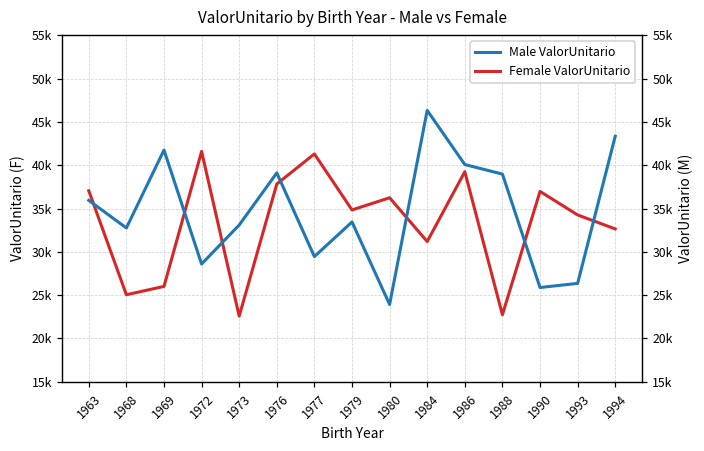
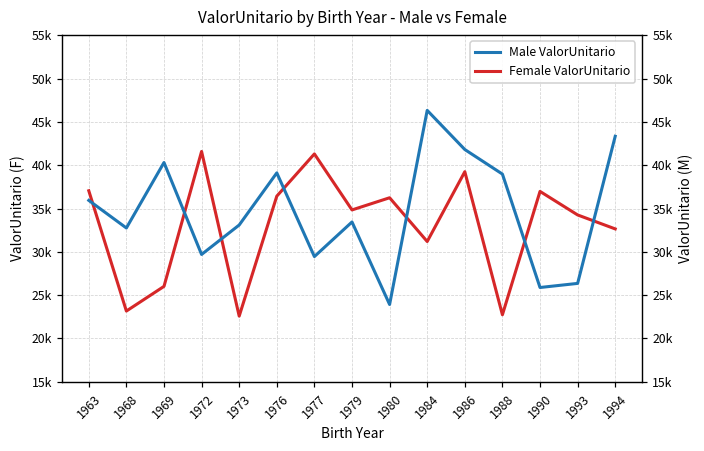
Female ValorUnitario, 1968: 25000 -> 23000
Female ValorUnitario, 1976: 38000 -> 36000
Male ValorUnitario, 1969: 42000 -> 40000
Male ValorUnitario, 1972: 29000 -> 30000
Male ValorUnitario, 1986: 40000 -> 42000
